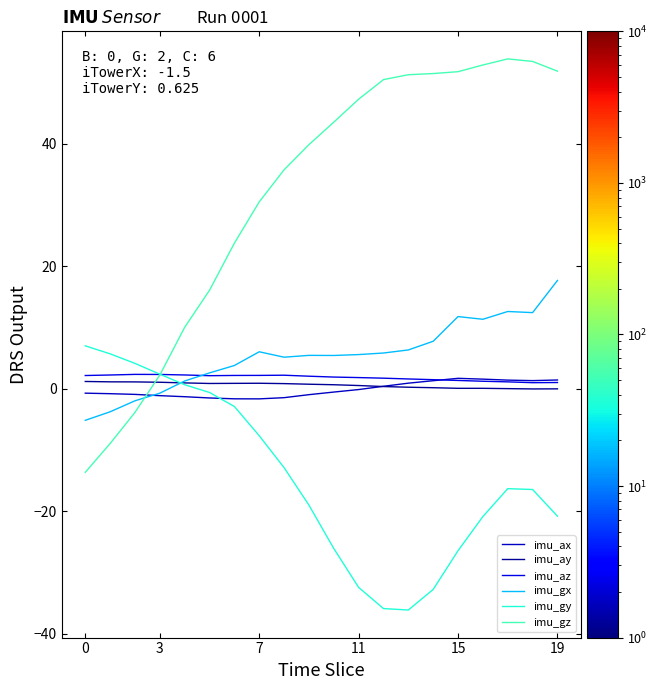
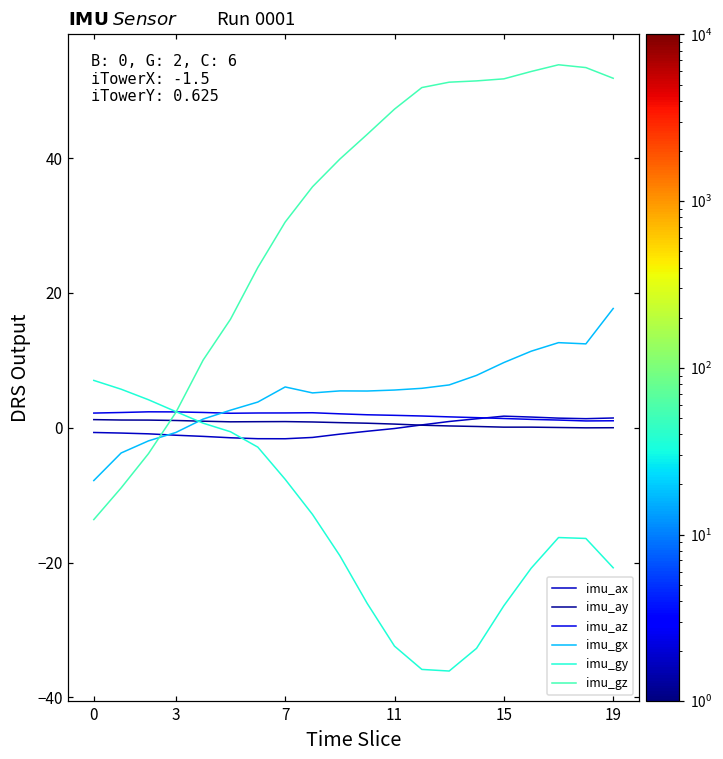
imu_gx, 0: -5 -> -8
imu_gx, 15: 12 -> 10
